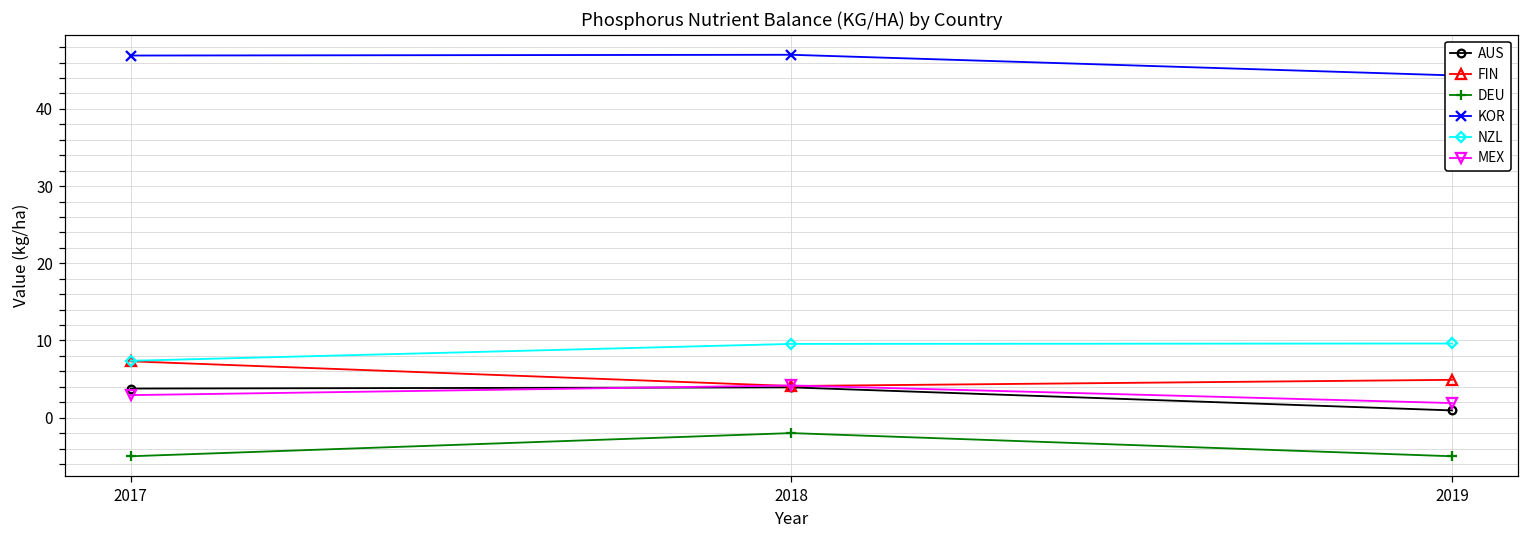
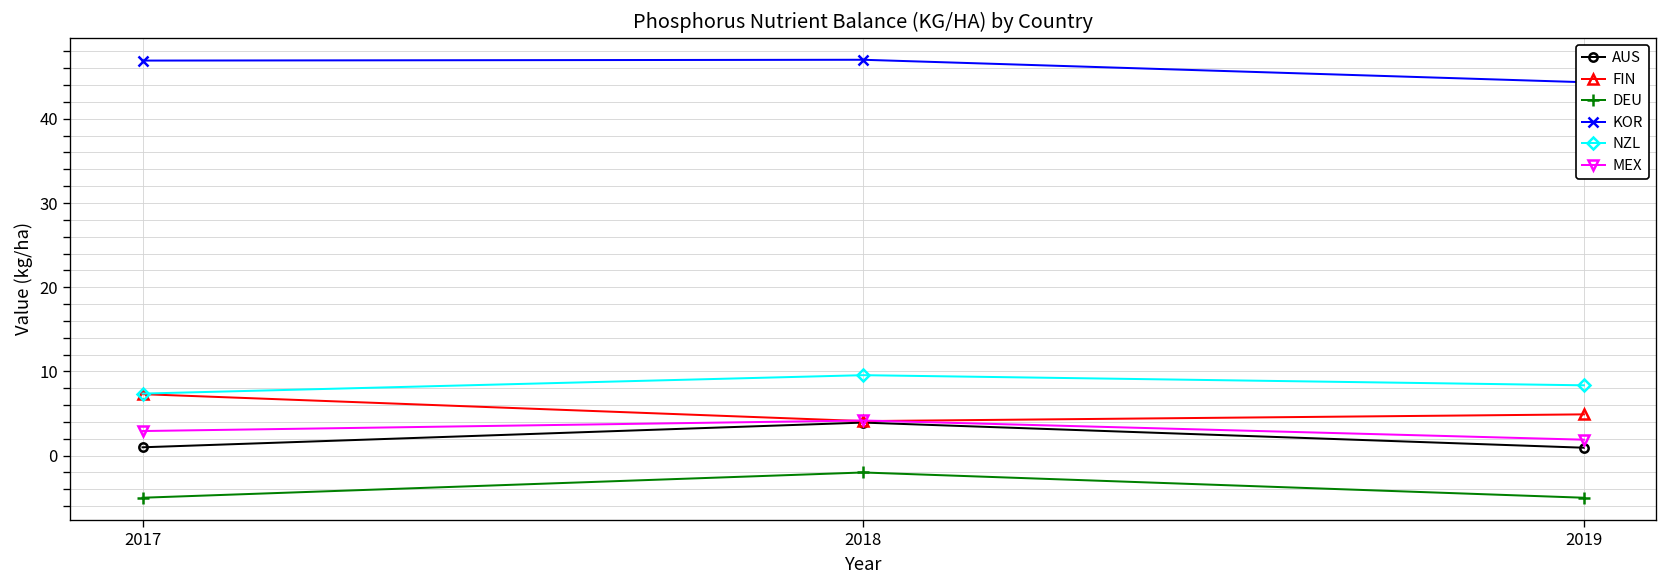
AUS, 2017: 4 -> 1
NZL, 2019: 10 -> 8
